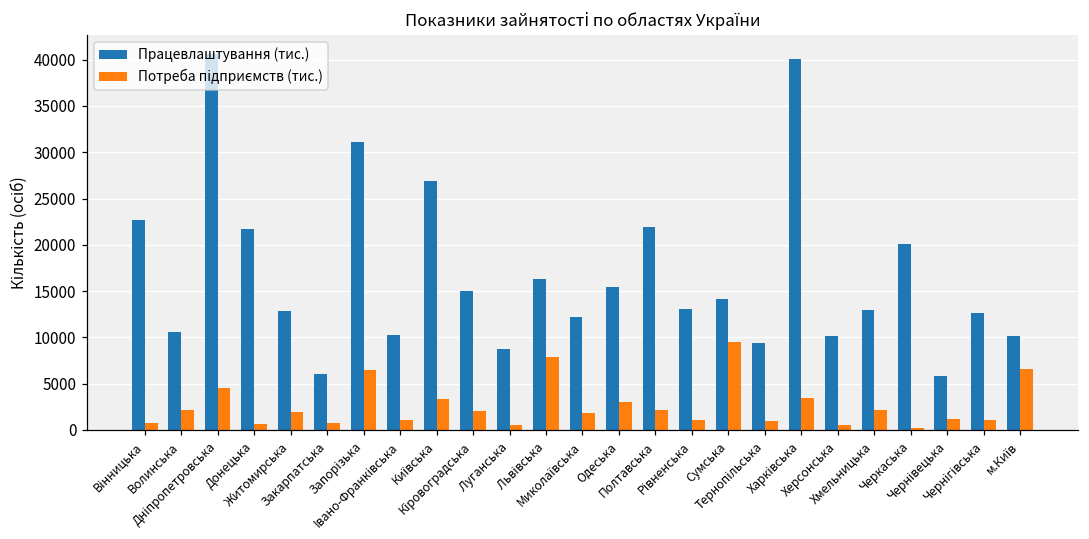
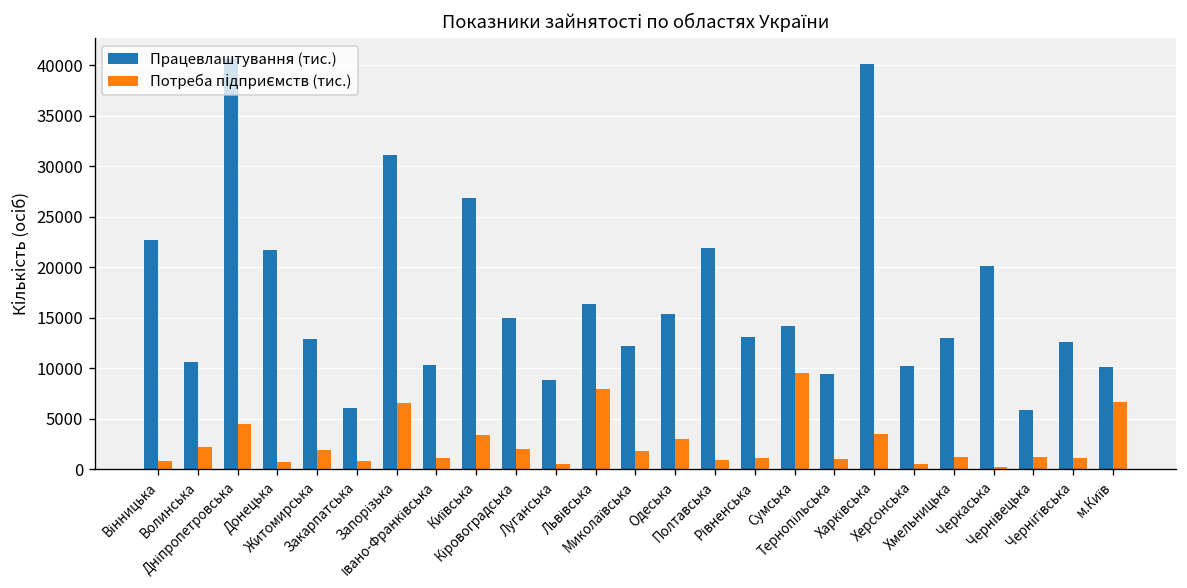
Потреба підприємств (тис.), Полтавська: 2000 -> 1000
Потреба підприємств (тис.), Хмельницька: 2000 -> 1000
